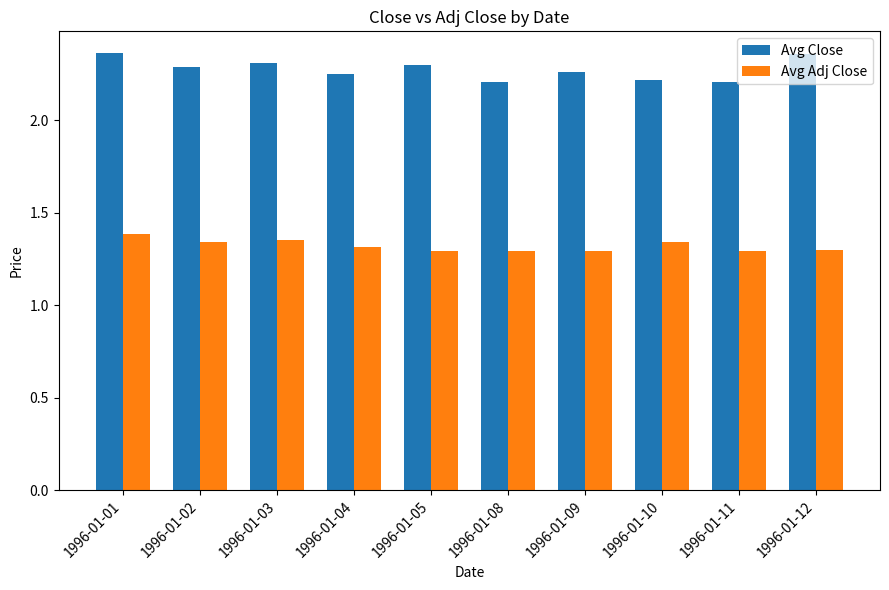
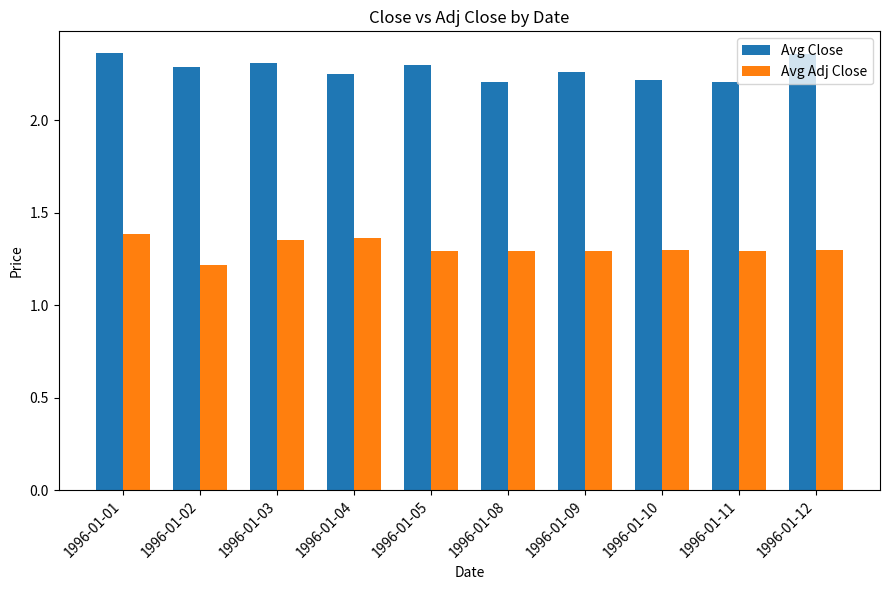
Avg Adj Close, 1996-01-02: 1.34 -> 1.22
Avg Adj Close, 1996-01-04: 1.32 -> 1.37
Avg Adj Close, 1996-01-10: 1.34 -> 1.30
